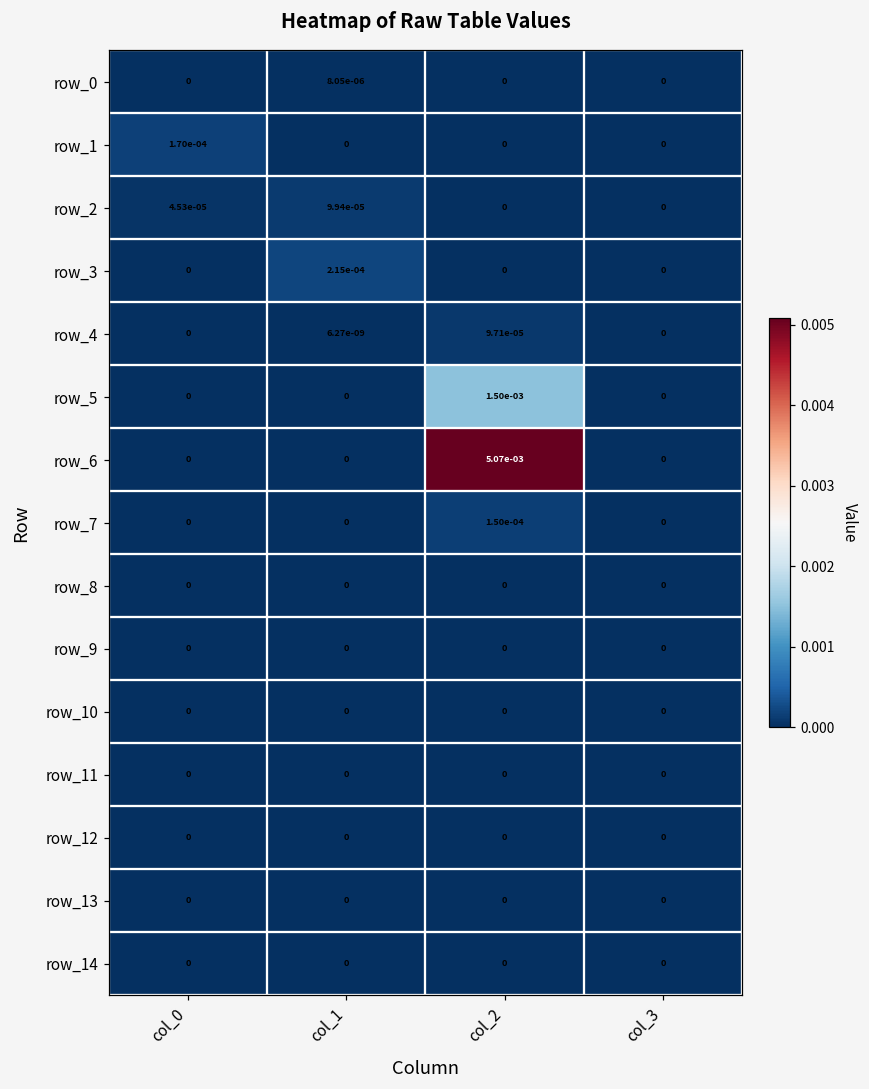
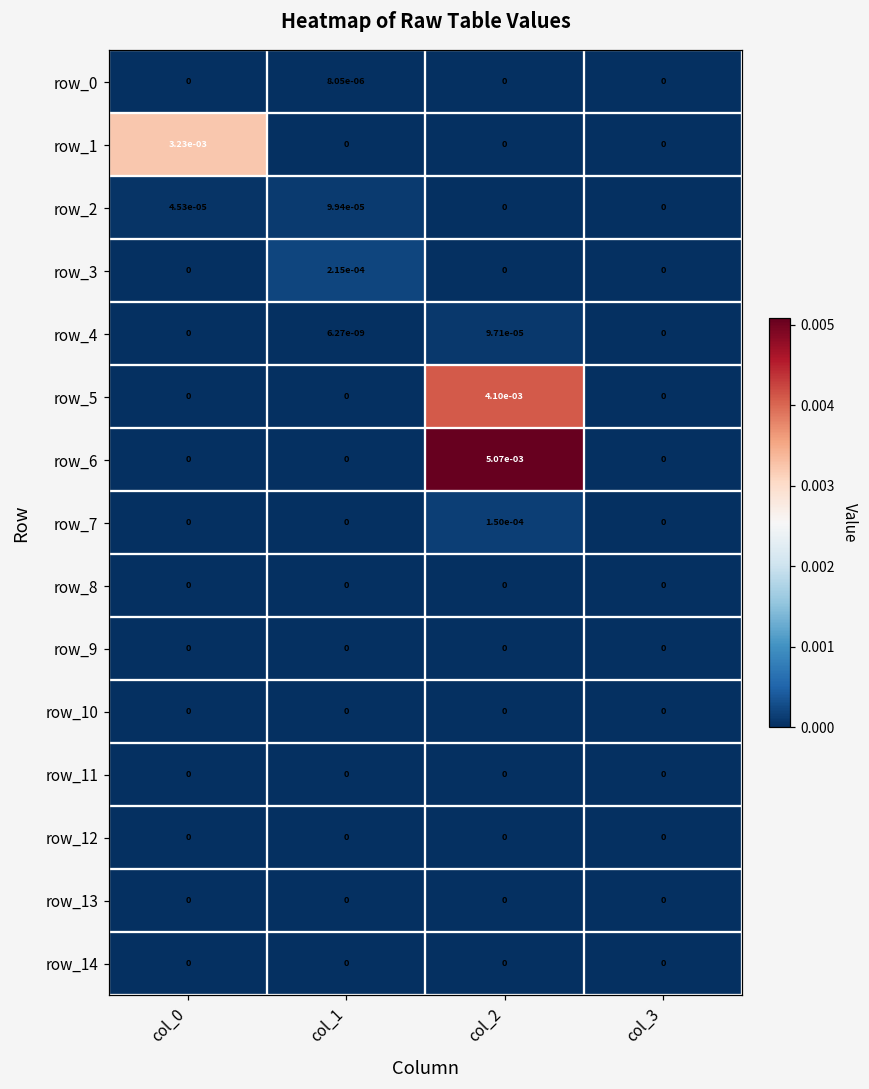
row_1, col_0: 1.70e-04 -> 3.23e-03
row_5, col_2: 1.50e-03 -> 4.10e-03
